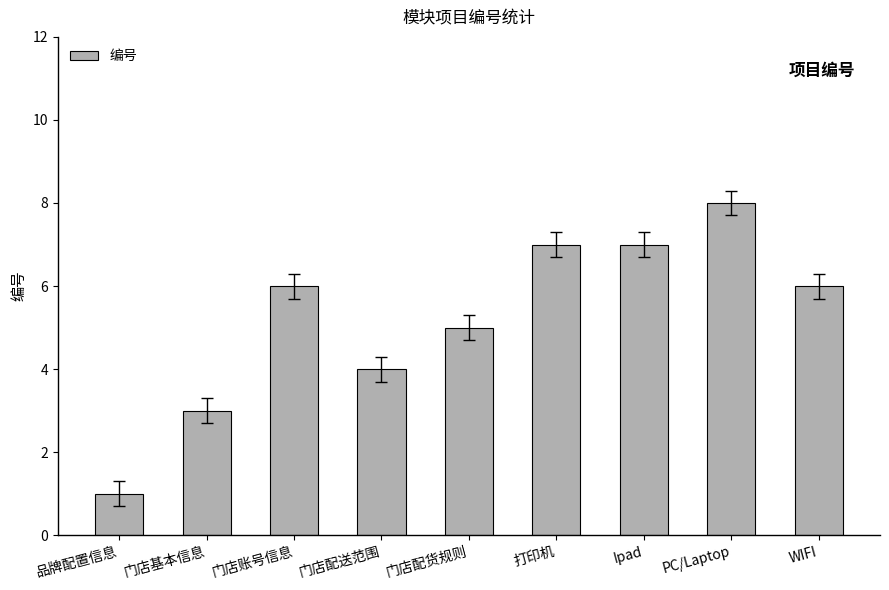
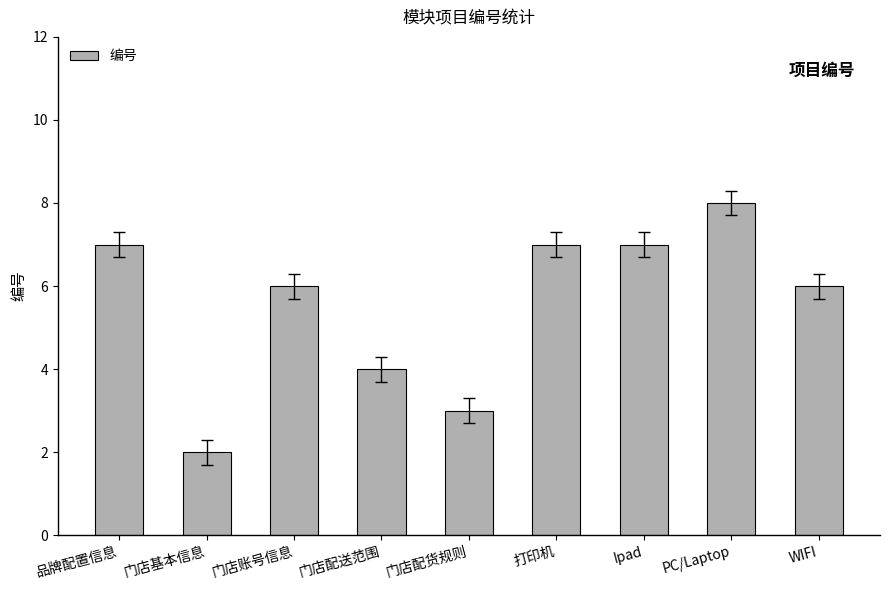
编号, 品牌配置信息: 1 -> 7
编号, 门店基本信息: 3 -> 2
编号, 门店配货规则: 5 -> 3
